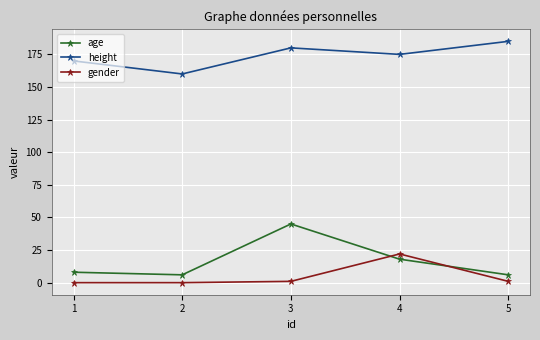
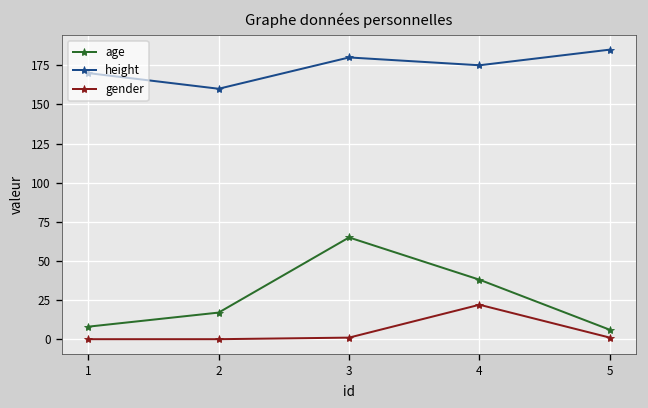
age, 2: 6 -> 17
age, 3: 45 -> 65
age, 4: 18 -> 38
